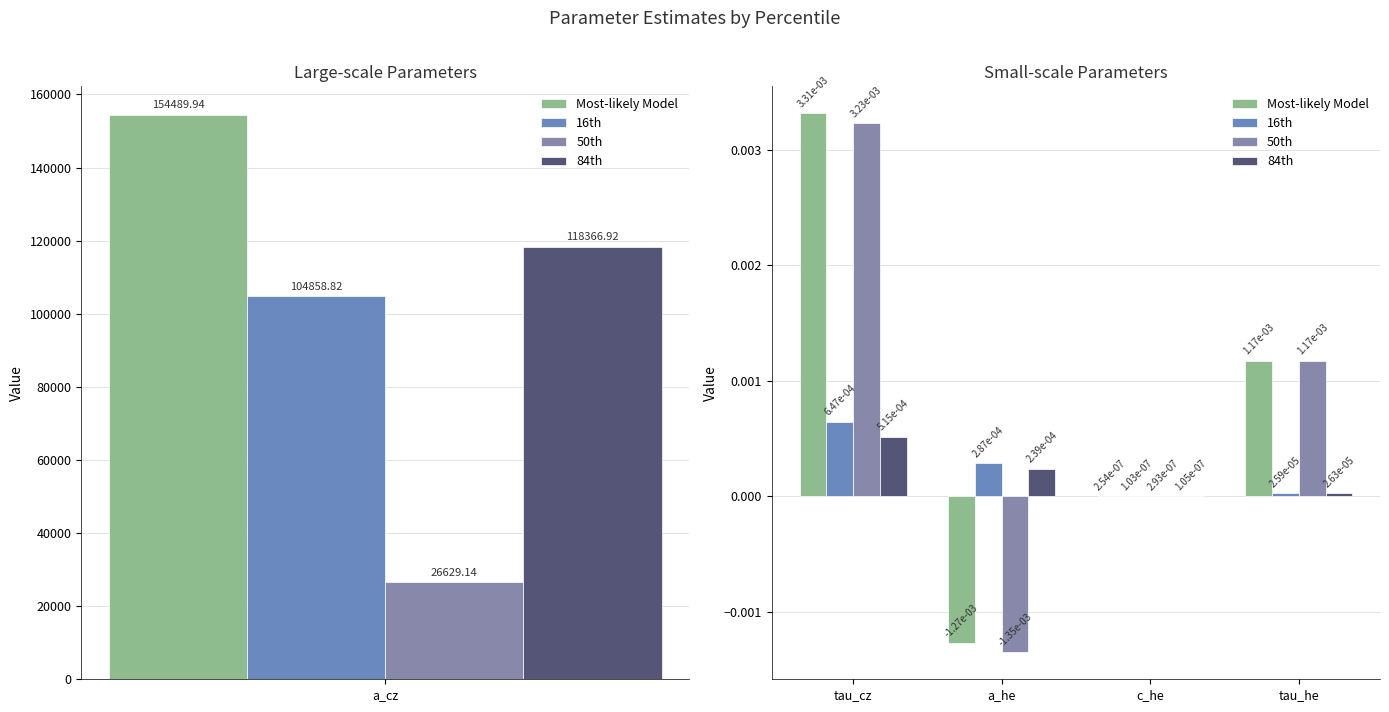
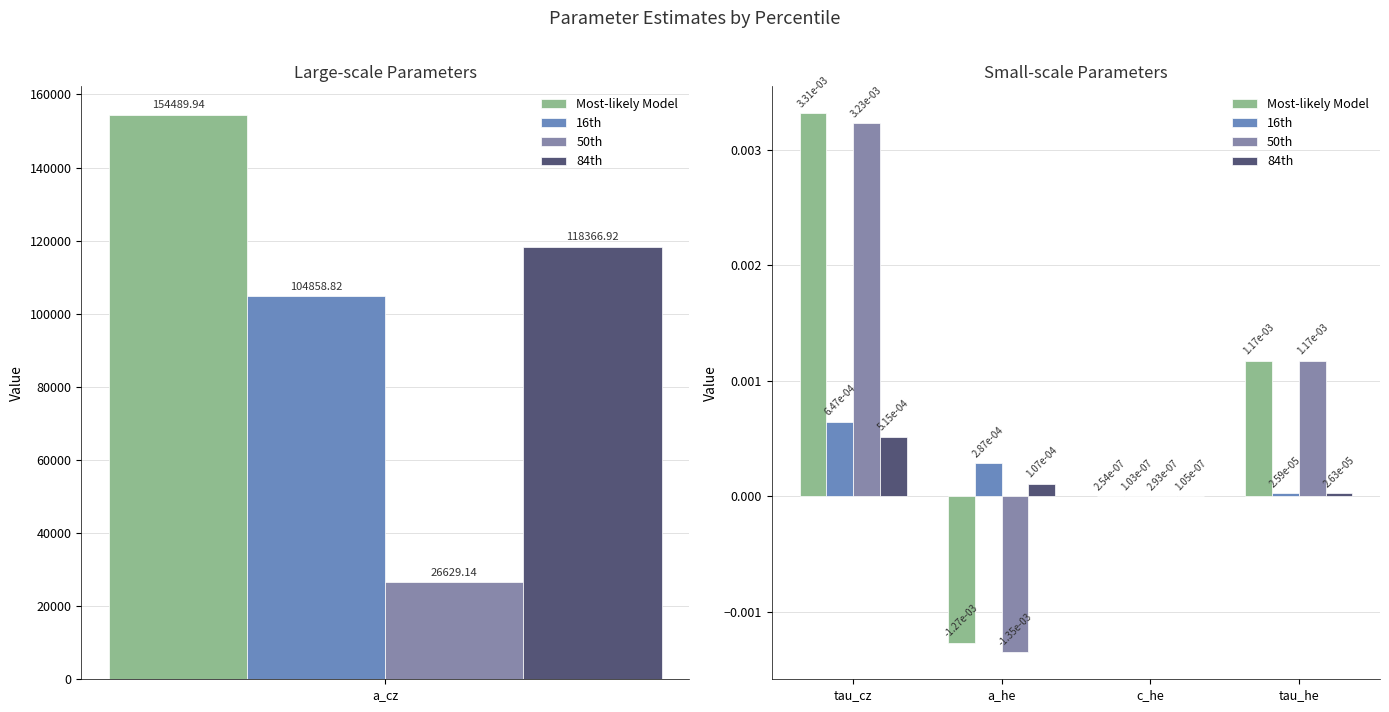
Small-scale Parameters, 84th, a_he: 2.39e-04 -> 1.07e-04
